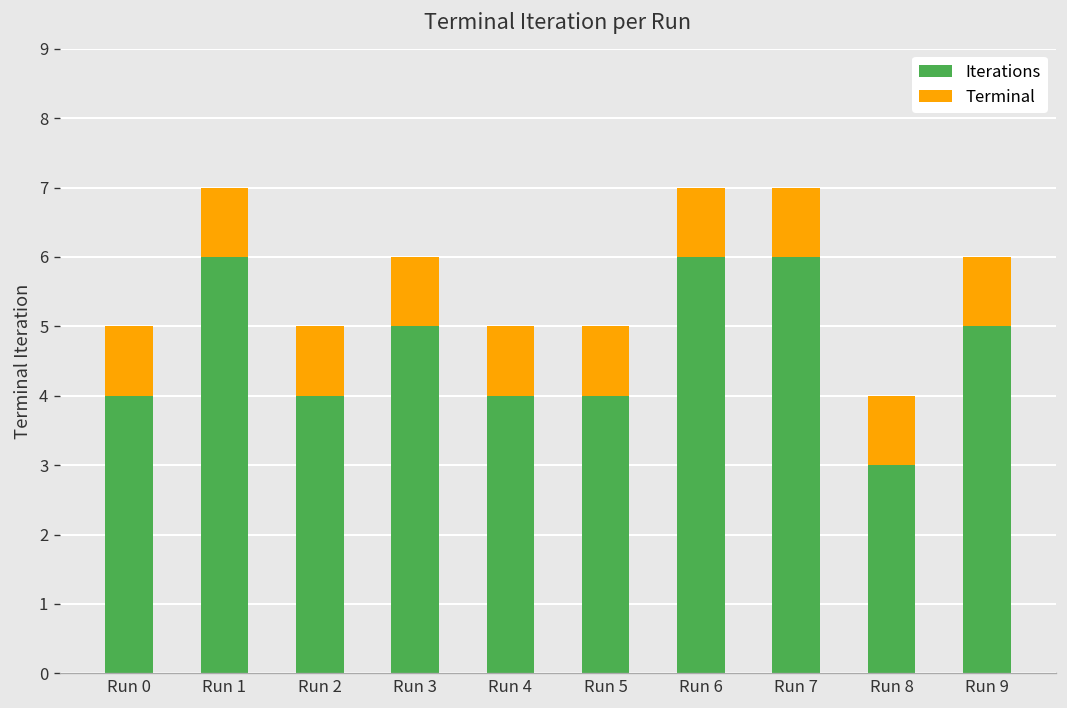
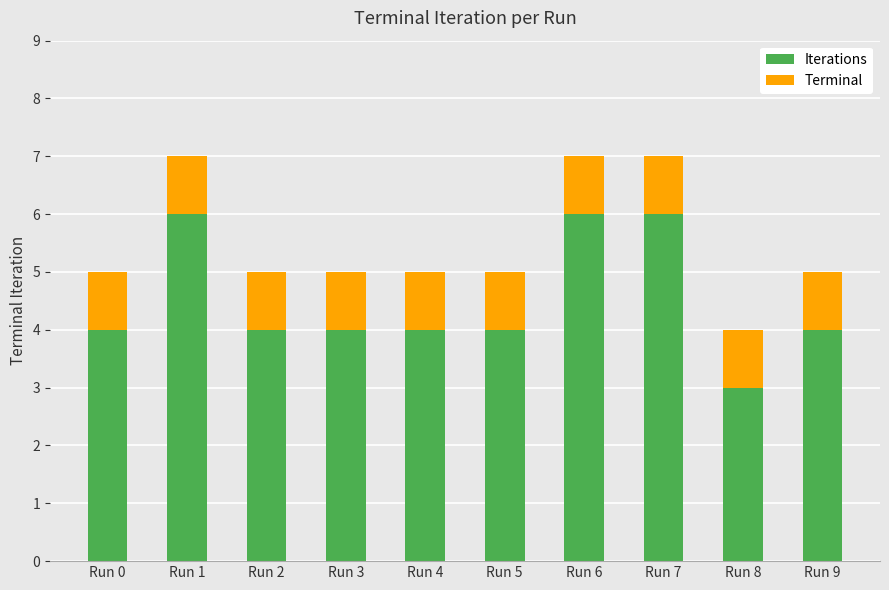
Iterations, Run 3: 5.0 -> 4.0
Iterations, Run 9: 5.0 -> 4.0
